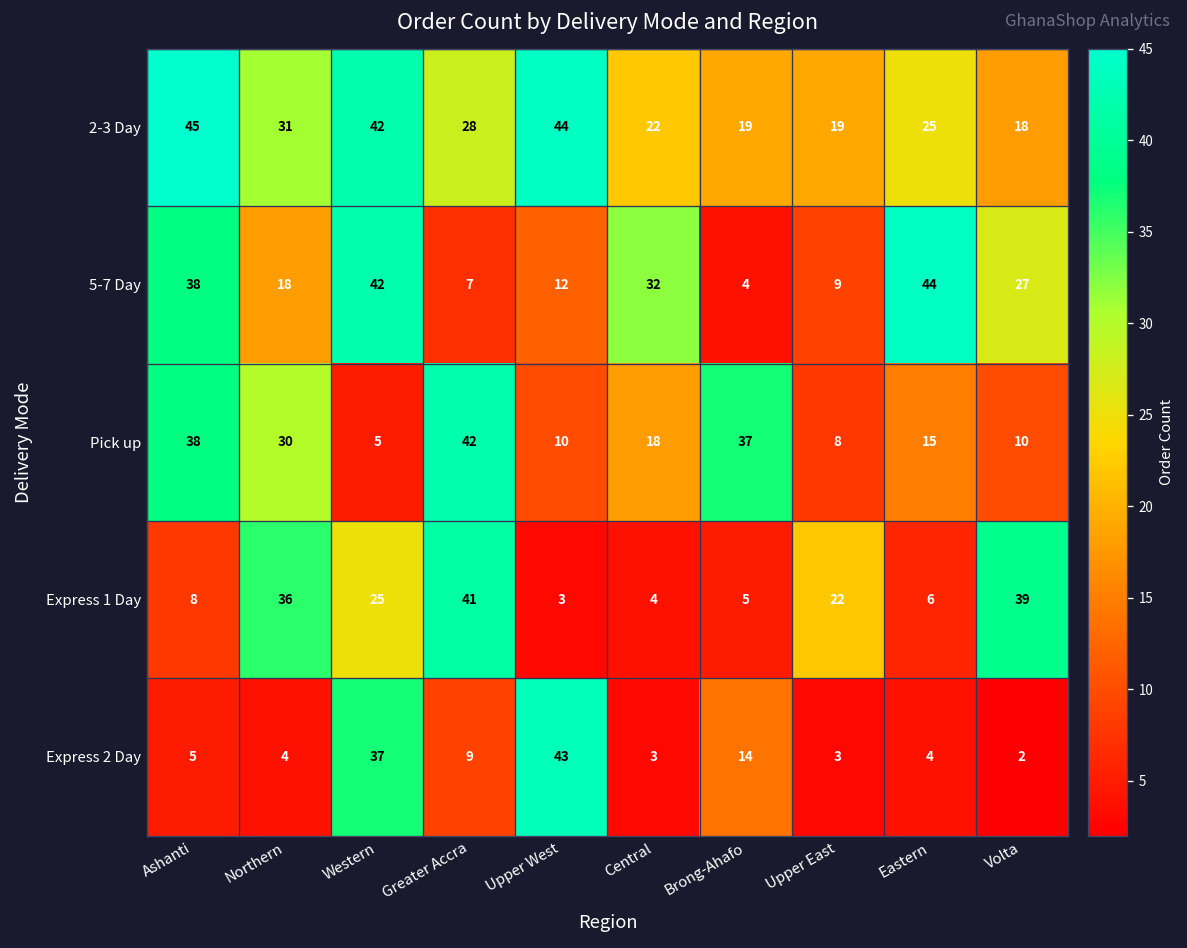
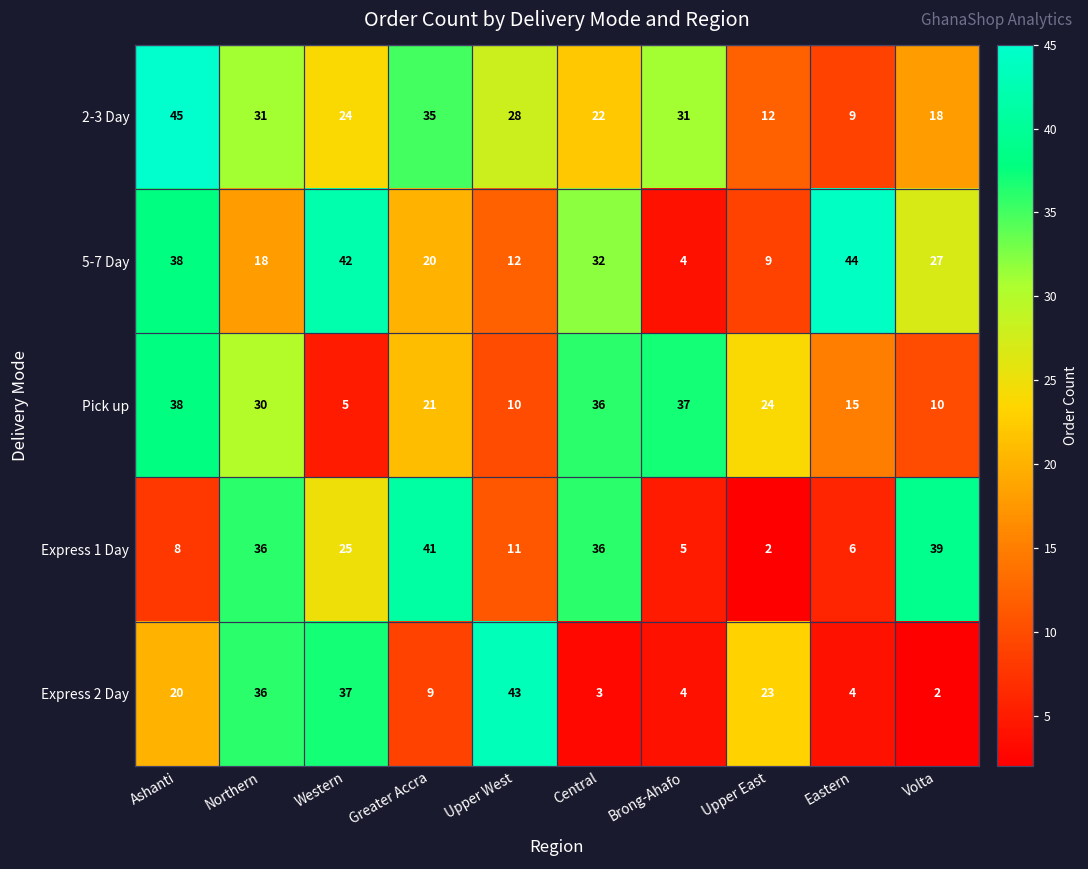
2-3 Day, Western: 42 -> 24
2-3 Day, Greater Accra: 28 -> 35
2-3 Day, Upper West: 44 -> 28
2-3 Day, Brong-Ahafo: 19 -> 31
2-3 Day, Upper East: 19 -> 12
2-3 Day, Eastern: 25 -> 9
5-7 Day, Greater Accra: 7 -> 20
Pick up, Greater Accra: 42 -> 21
Pick up, Central: 18 -> 36
Pick up, Upper East: 8 -> 24
Express 1 Day, Upper West: 3 -> 11
Express 1 Day, Central: 4 -> 36
Express 1 Day, Upper East: 22 -> 2
Express 2 Day, Ashanti: 5 -> 20
Express 2 Day, Northern: 4 -> 36
Express 2 Day, Brong-Ahafo: 14 -> 4
Express 2 Day, Upper East: 3 -> 23
